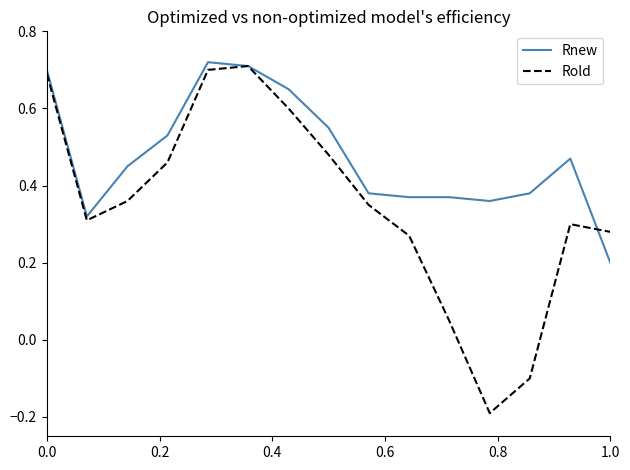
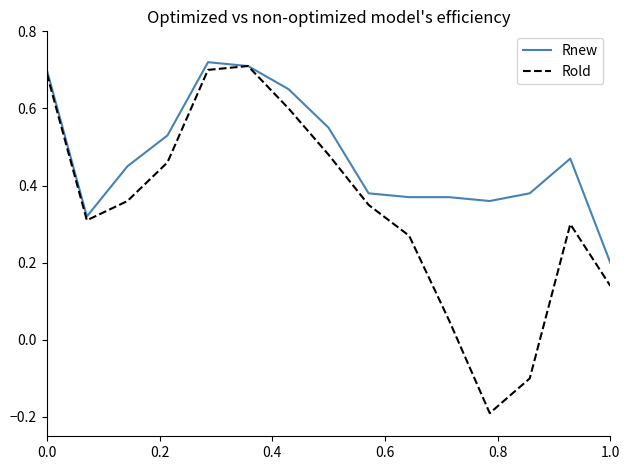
Rold, 1.0: 0.28 -> 0.14
